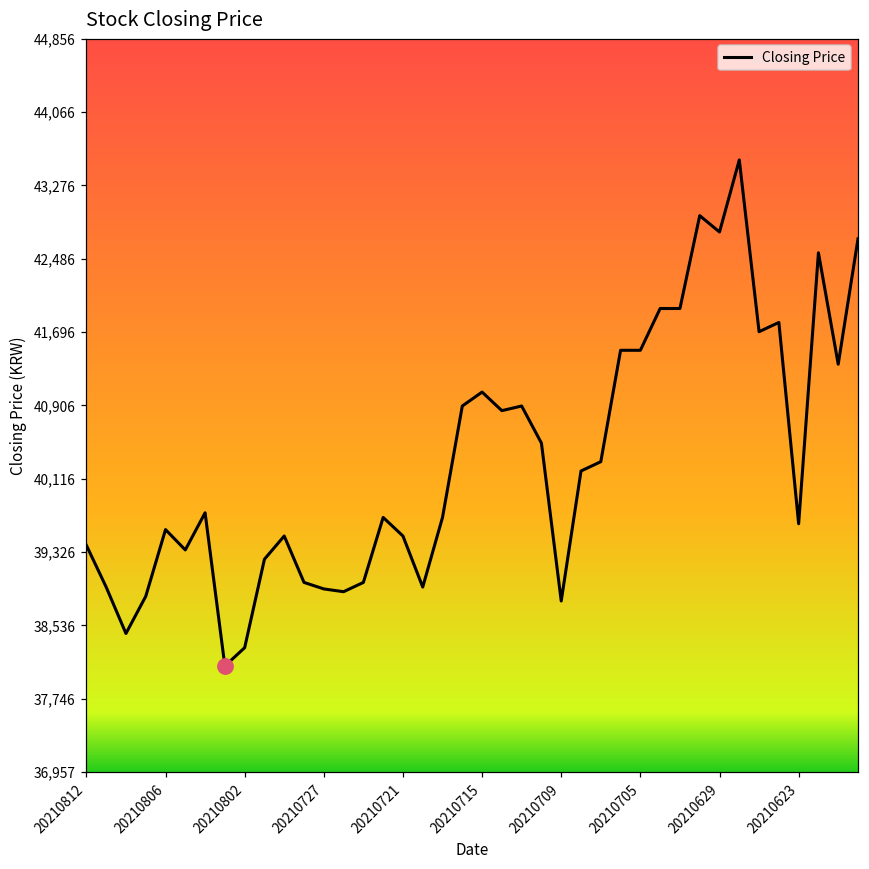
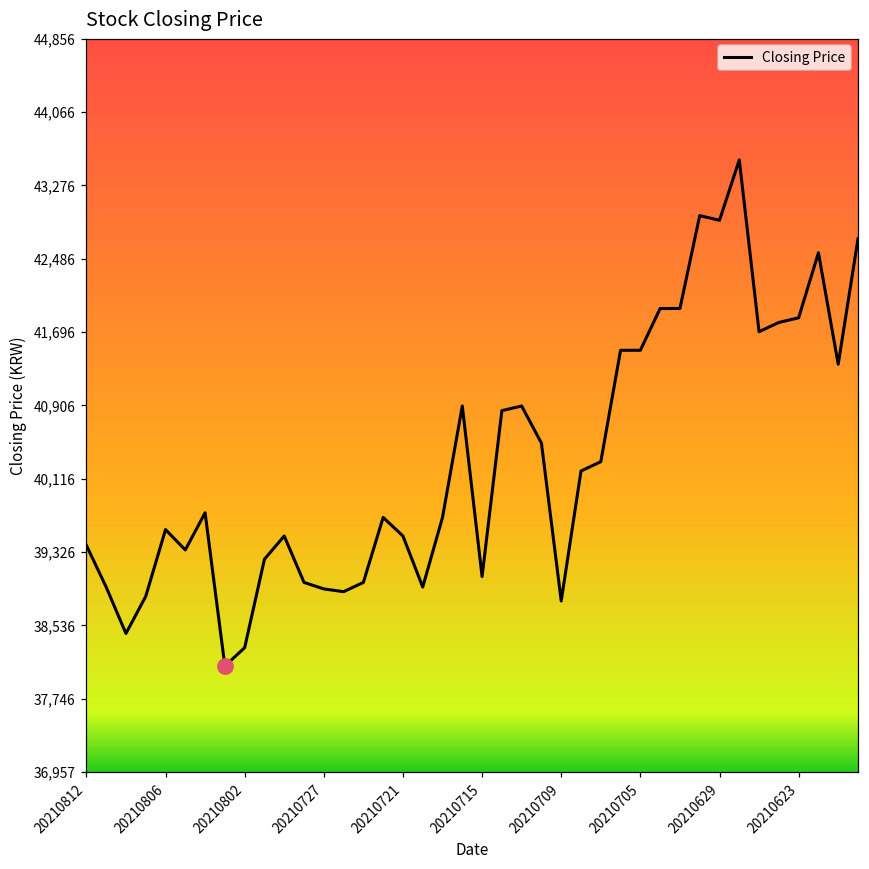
Closing Price, 20210715: 41,100 -> 39,100
Closing Price, 20210629: 42,800 -> 42,900
Closing Price, 20210623: 39,600 -> 41,900
